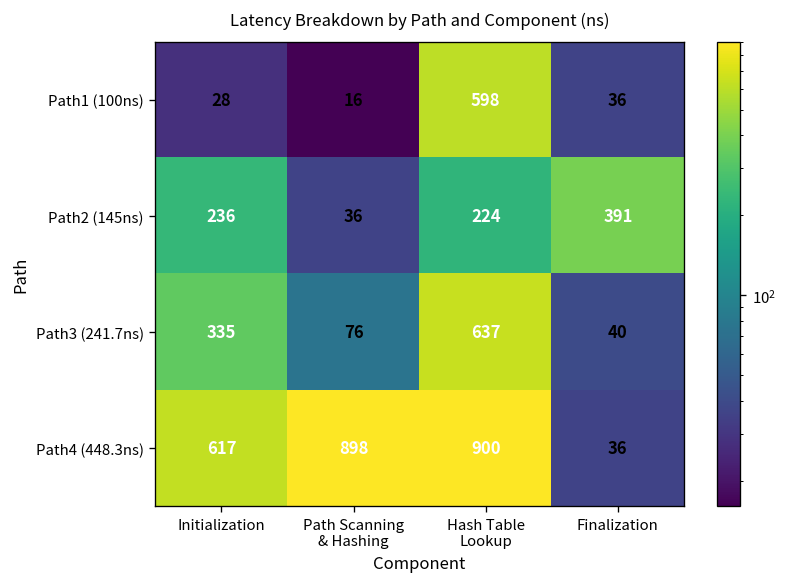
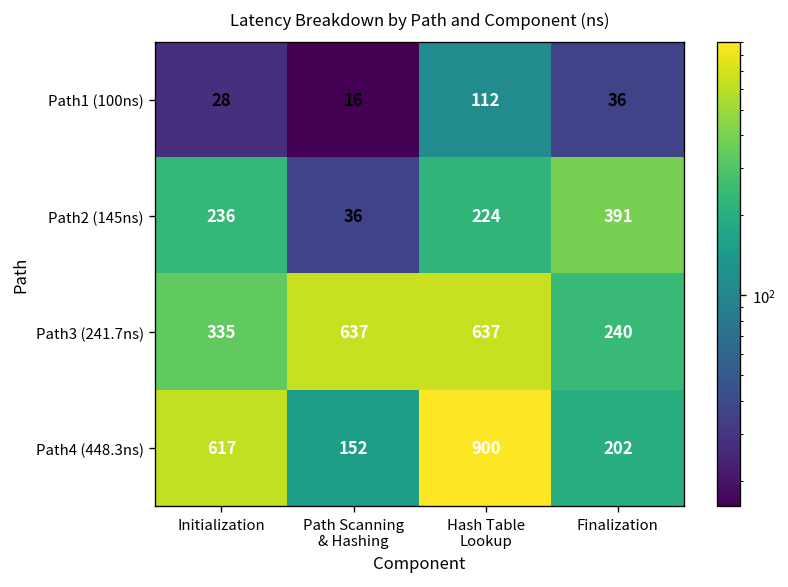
Path1 (100ns), Hash Table Lookup: 598 -> 112
Path3 (241.7ns), Path Scanning & Hashing: 76 -> 637
Path3 (241.7ns), Finalization: 40 -> 240
Path4 (448.3ns), Path Scanning & Hashing: 898 -> 152
Path4 (448.3ns), Finalization: 36 -> 202
